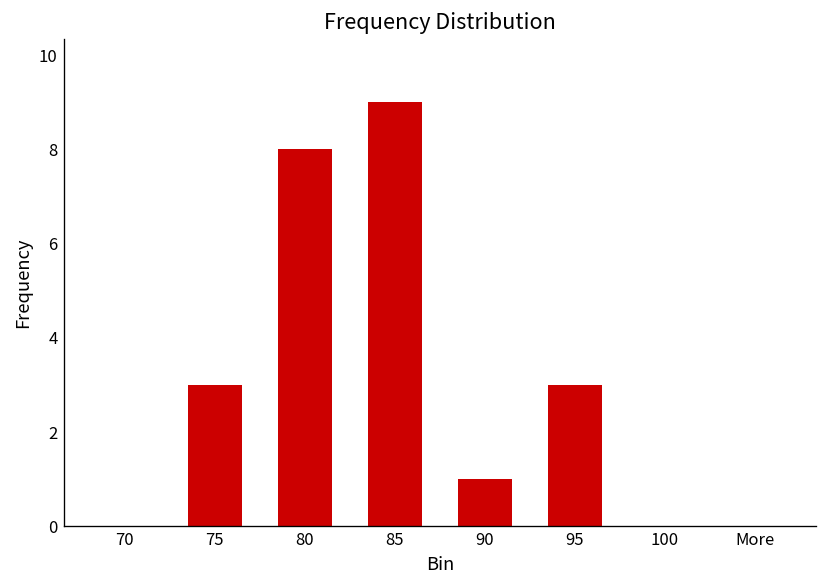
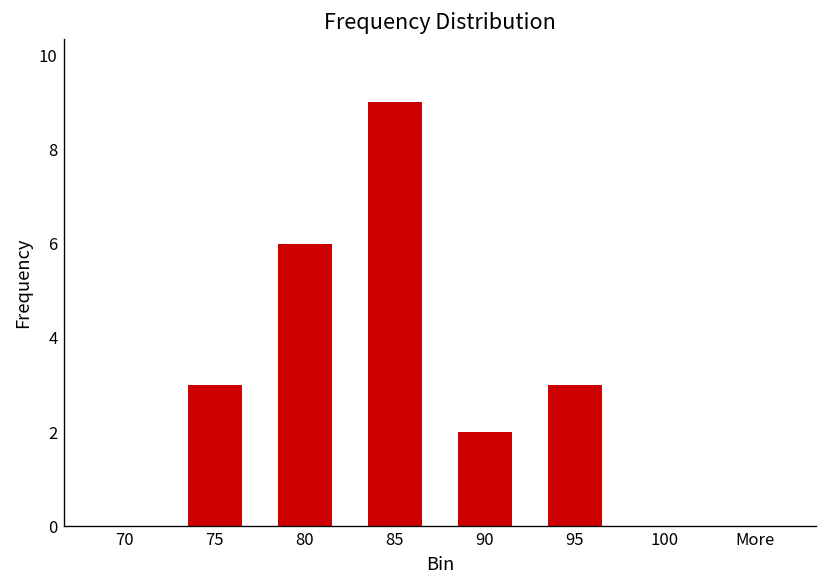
80: 8 -> 6
90: 1 -> 2
